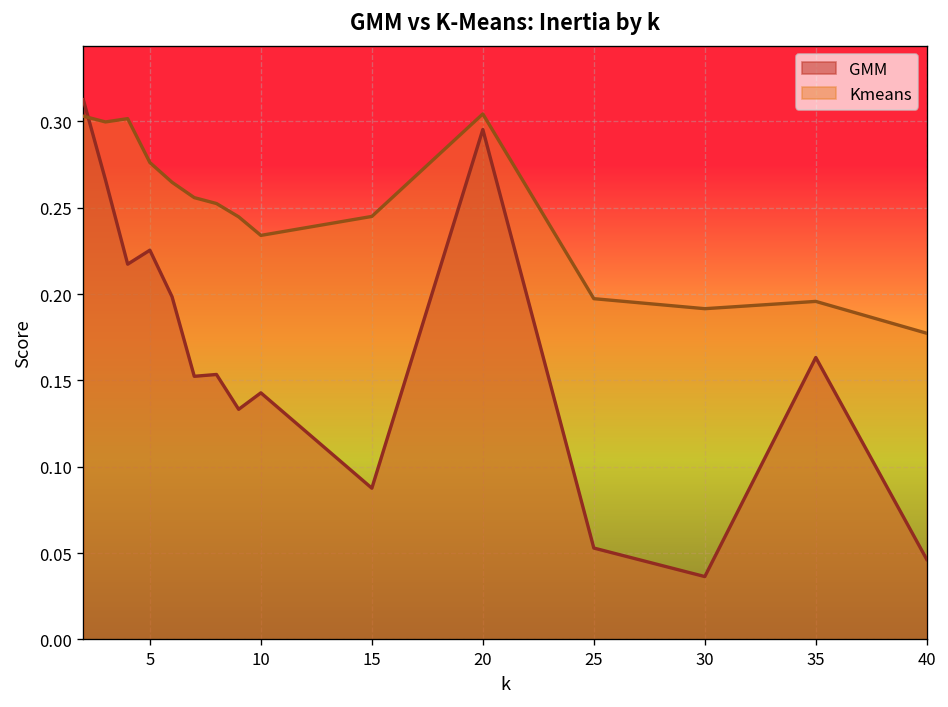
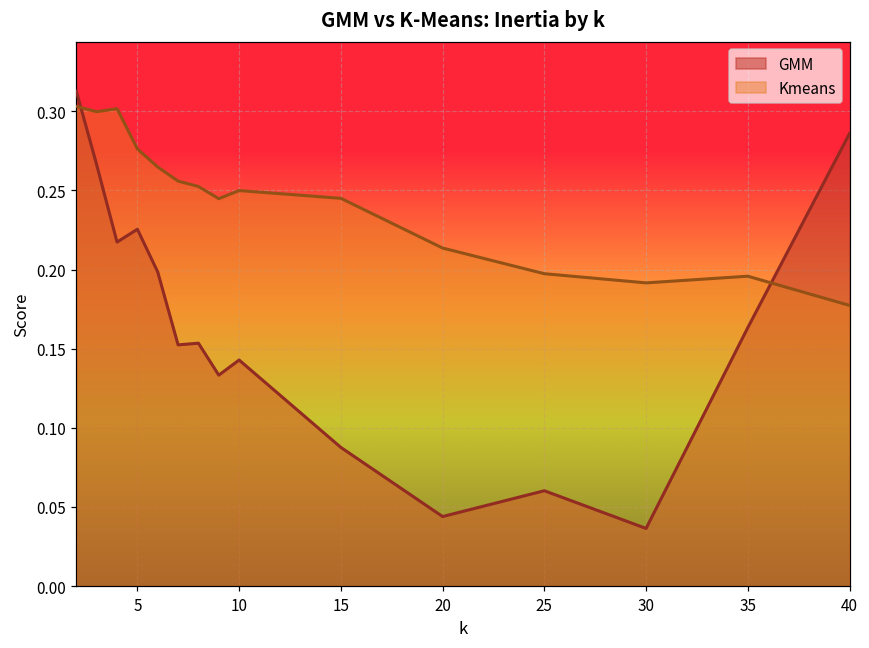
Kmeans, 10: 0.234 -> 0.250
GMM, 20: 0.295 -> 0.044
Kmeans, 20: 0.304 -> 0.214
GMM, 25: 0.053 -> 0.060
GMM, 40: 0.046 -> 0.286
